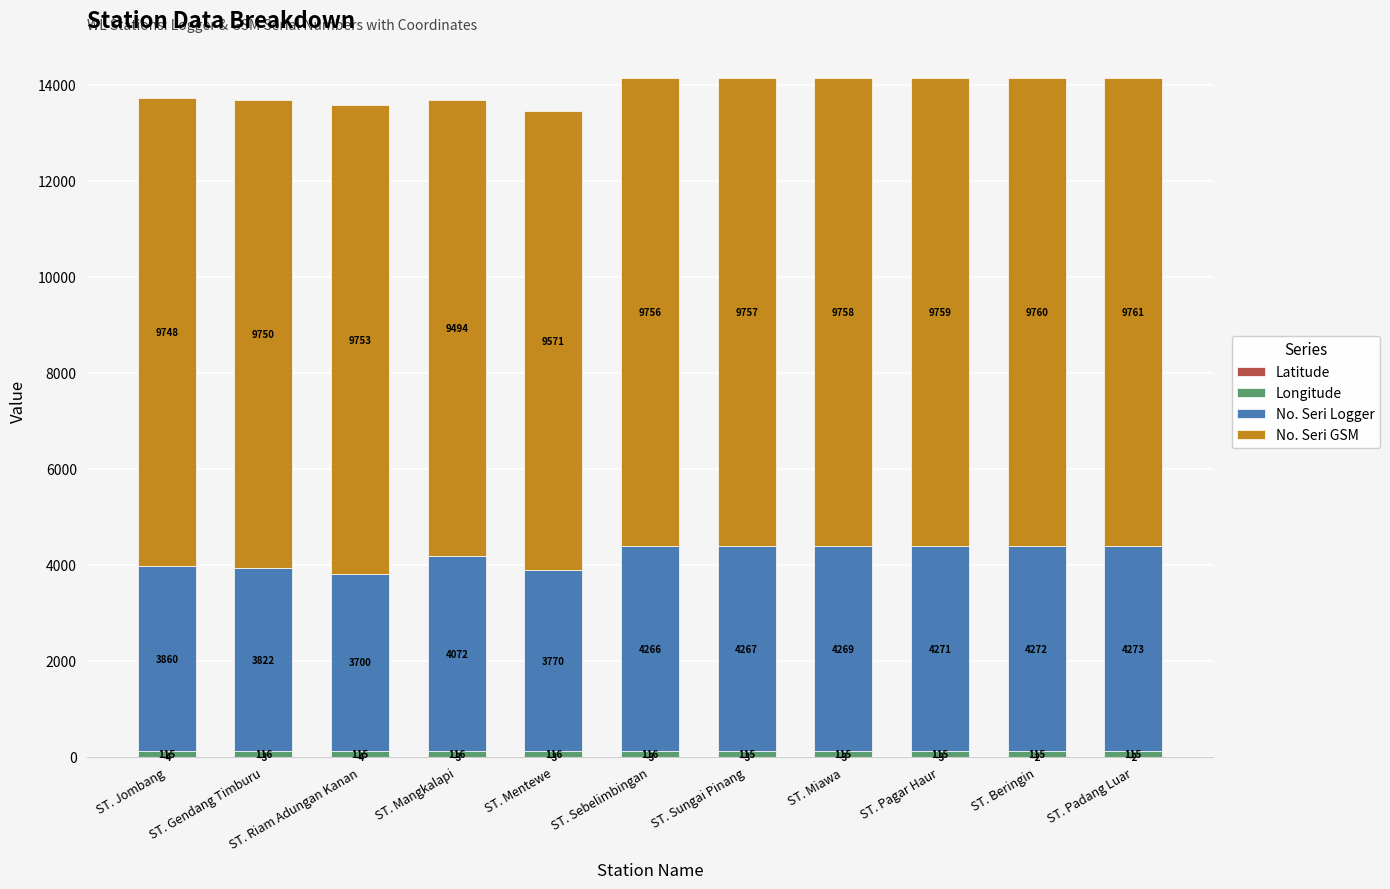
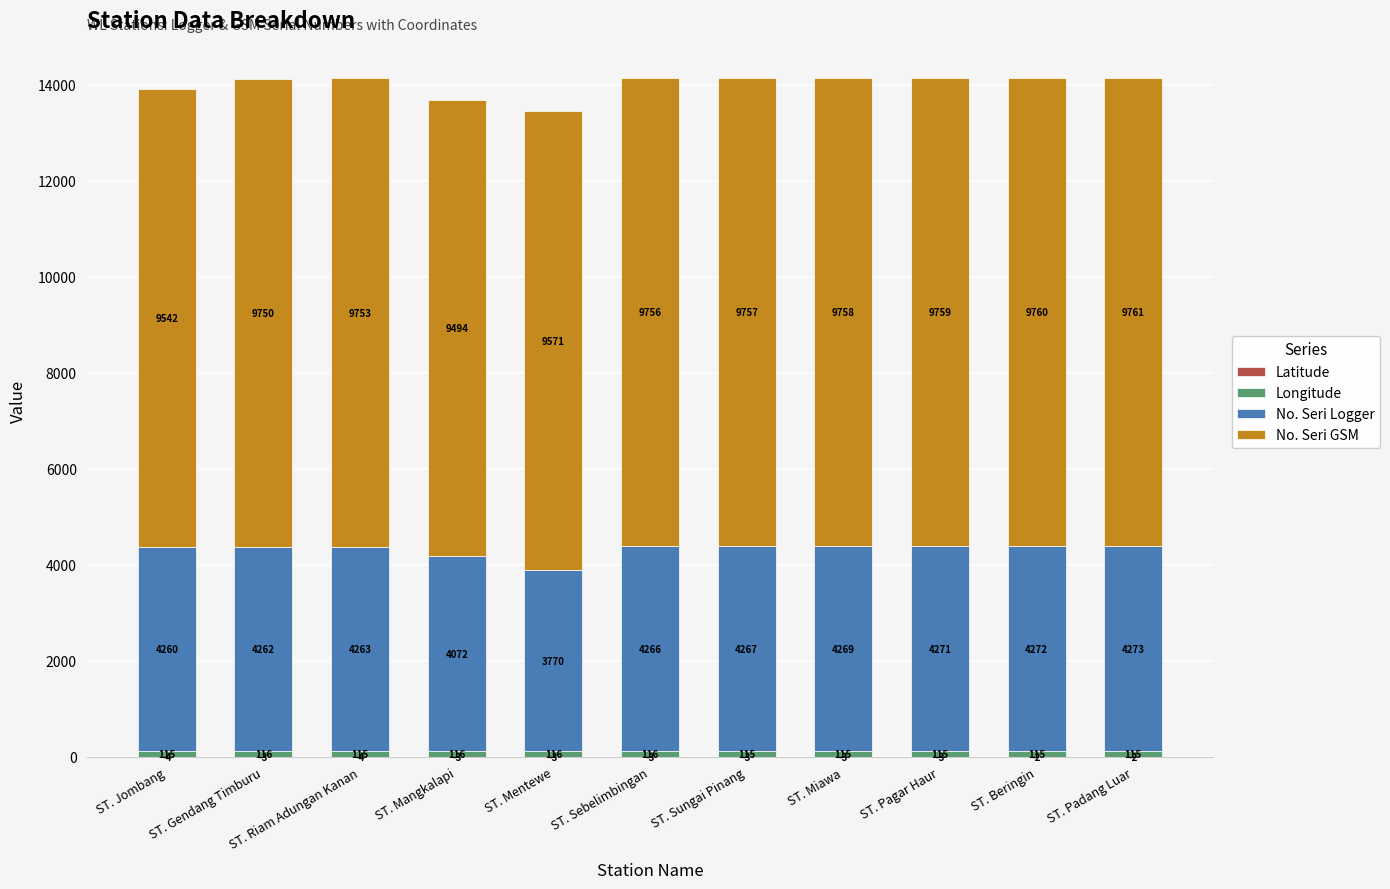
No. Seri Logger, ST. Jombang: 3860 -> 4260
No. Seri GSM, ST. Jombang: 9748 -> 9542
No. Seri Logger, ST. Gendang Timburu: 3822 -> 4262
No. Seri Logger, ST. Riam Adungan Kanan: 3700 -> 4263
